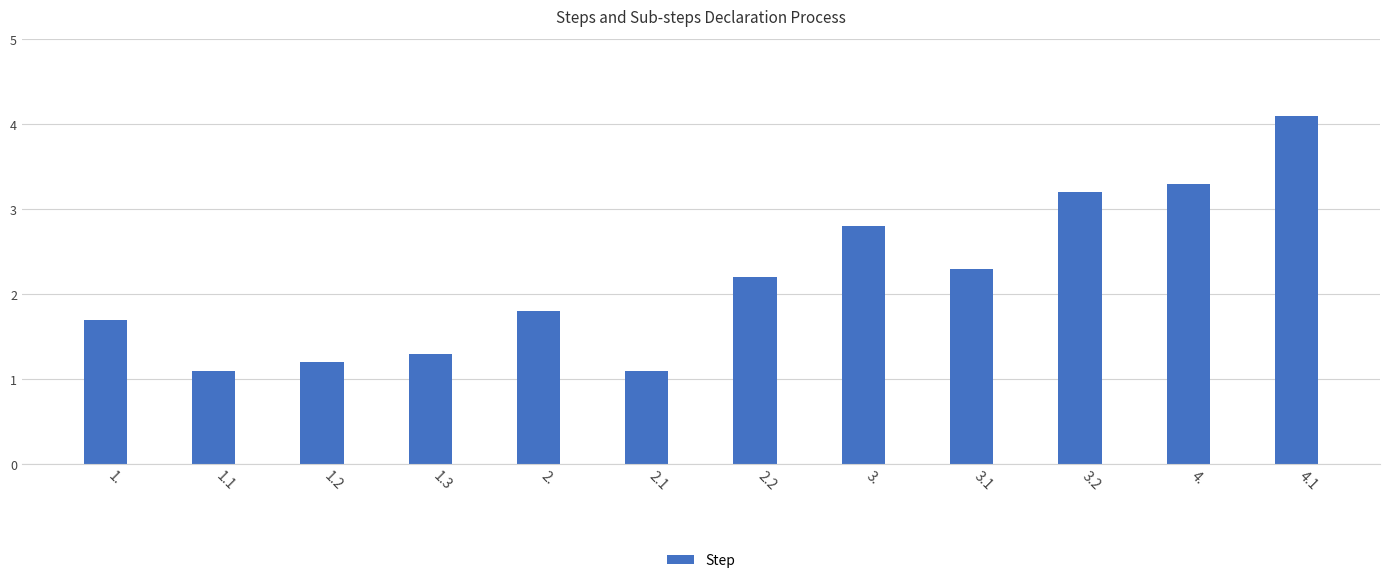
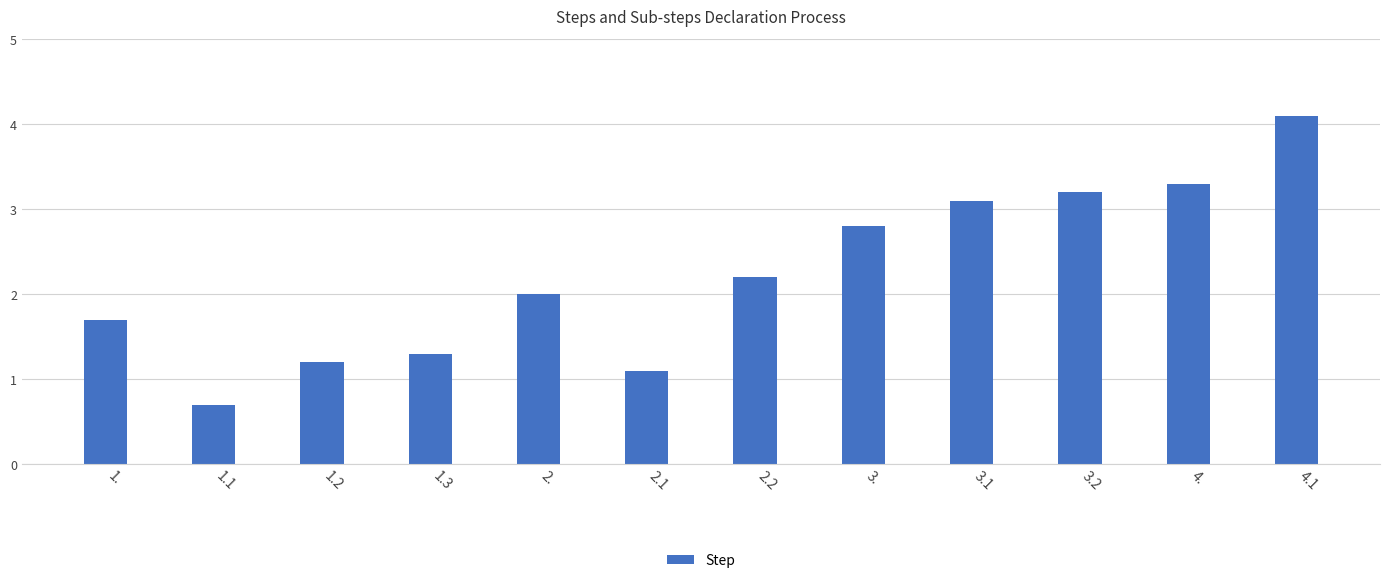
1.1: 1.1 -> 0.7
2.: 1.8 -> 2.0
3.1: 2.3 -> 3.1
